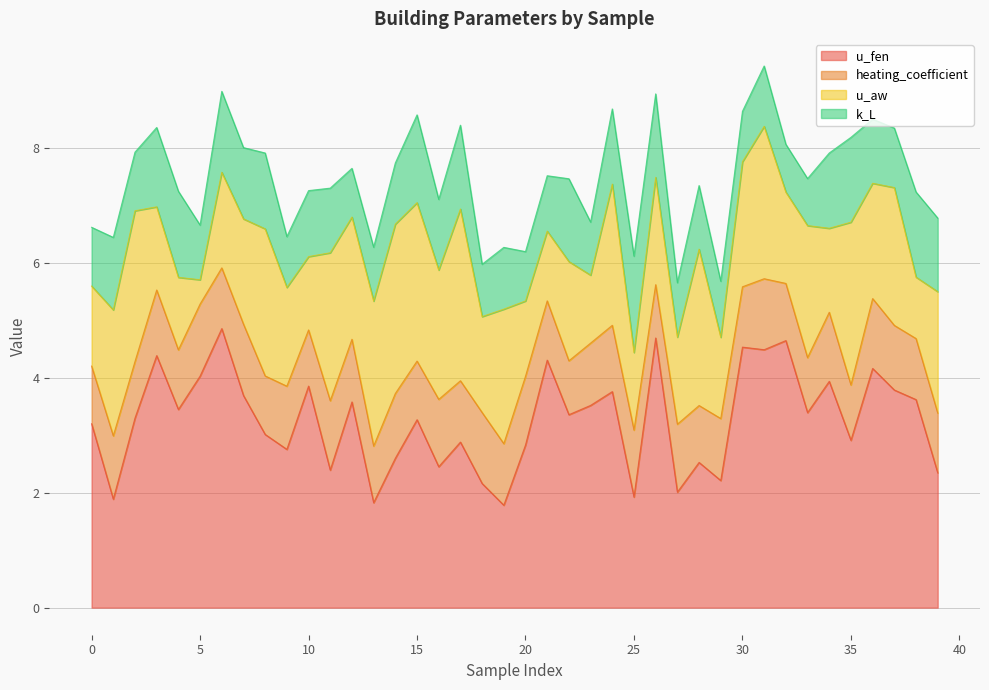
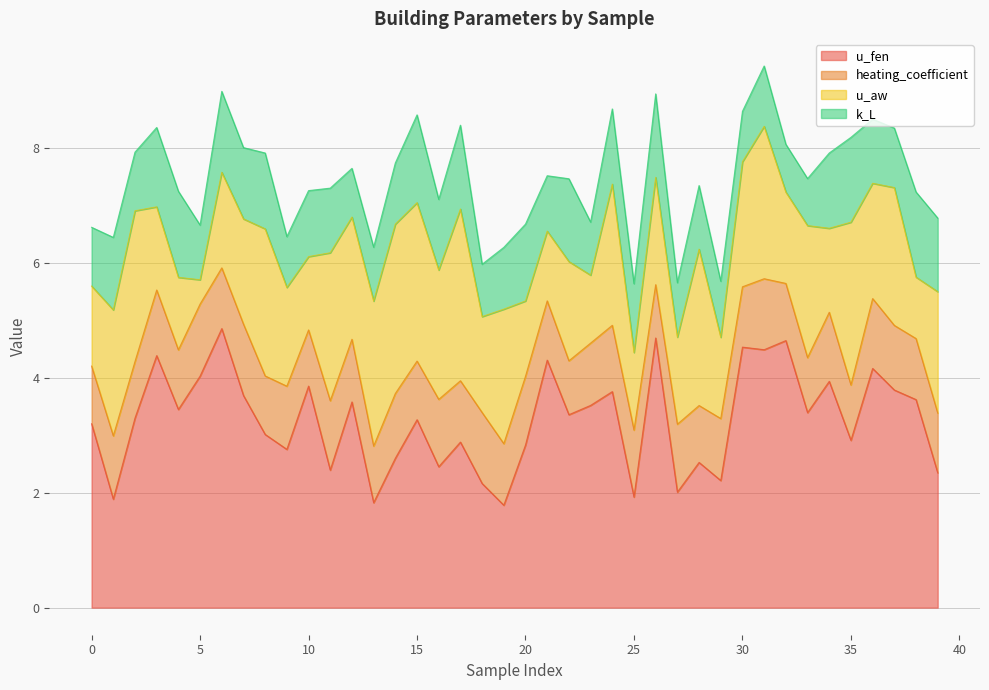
k_L, 20: 0.9 -> 1.3
k_L, 25: 1.7 -> 1.2
